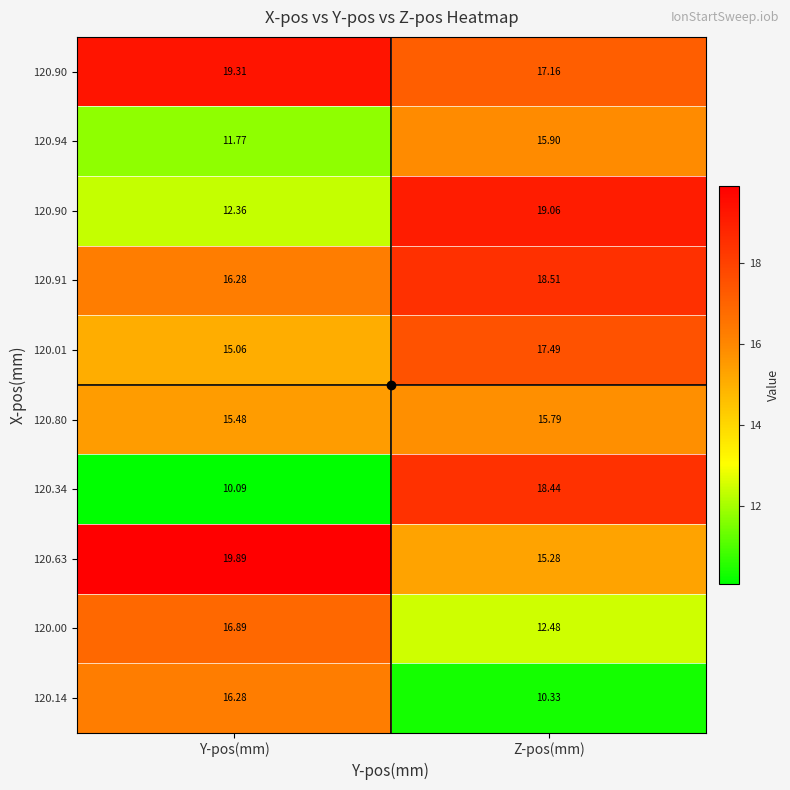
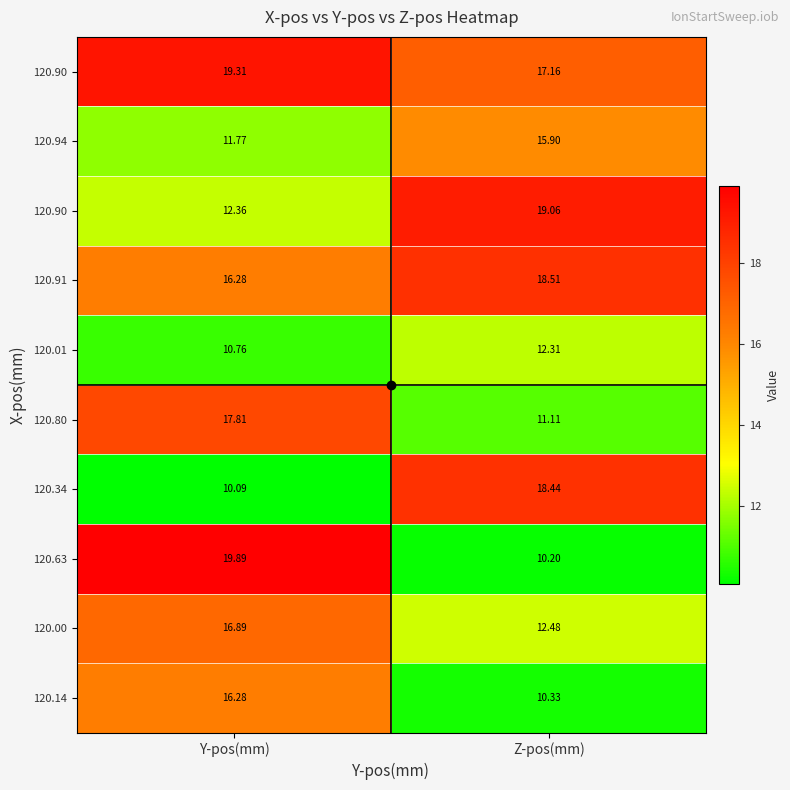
120.01, Y-pos(mm): 15.06 -> 10.76
120.01, Z-pos(mm): 17.49 -> 12.31
120.80, Y-pos(mm): 15.48 -> 17.81
120.80, Z-pos(mm): 15.79 -> 11.11
120.63, Z-pos(mm): 15.28 -> 10.20
